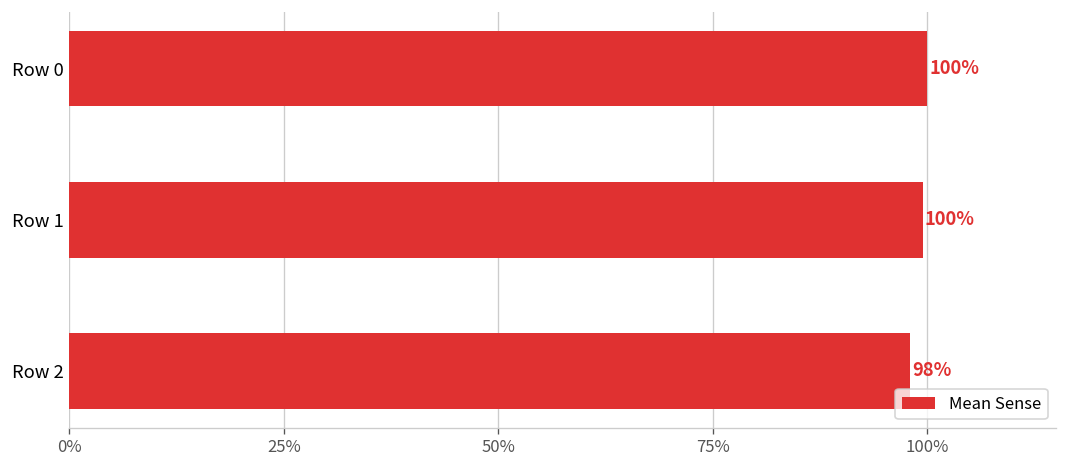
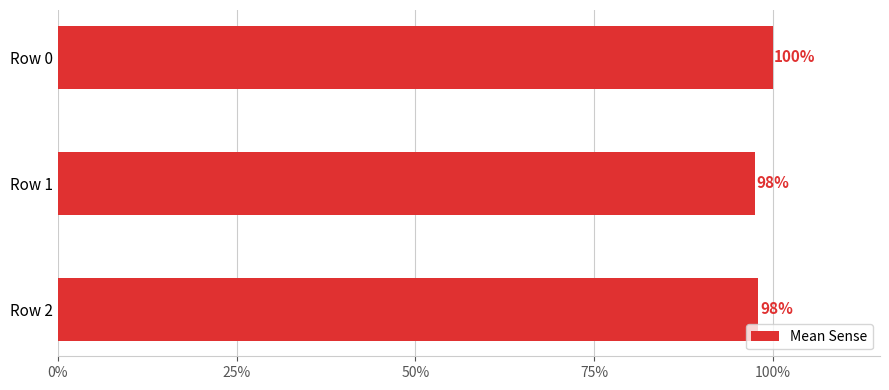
Row 1: 100% -> 98%
